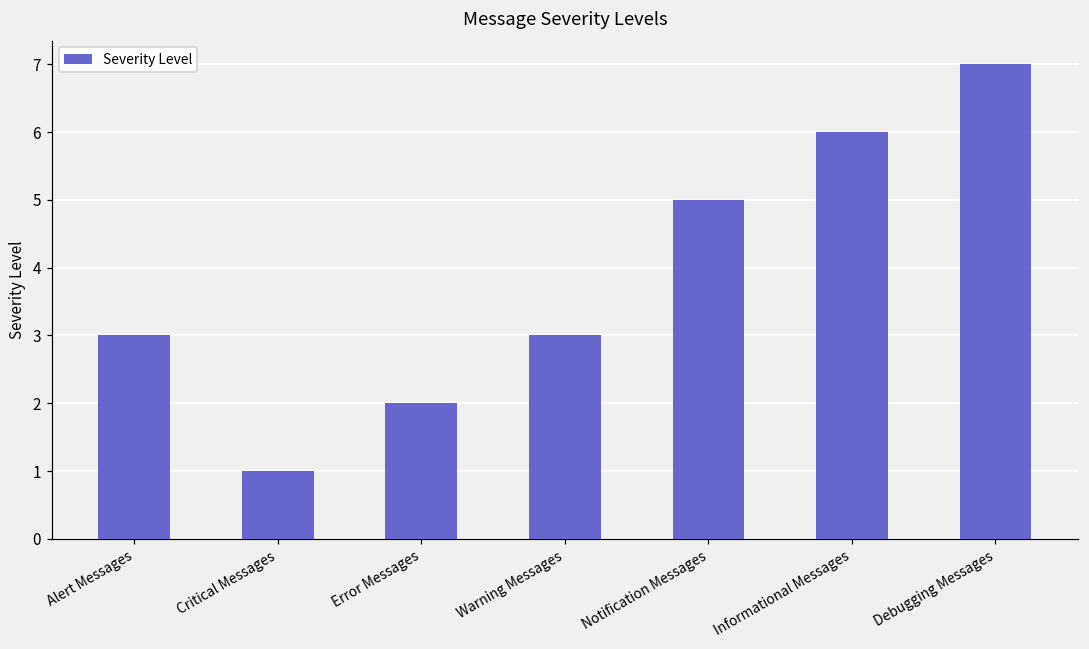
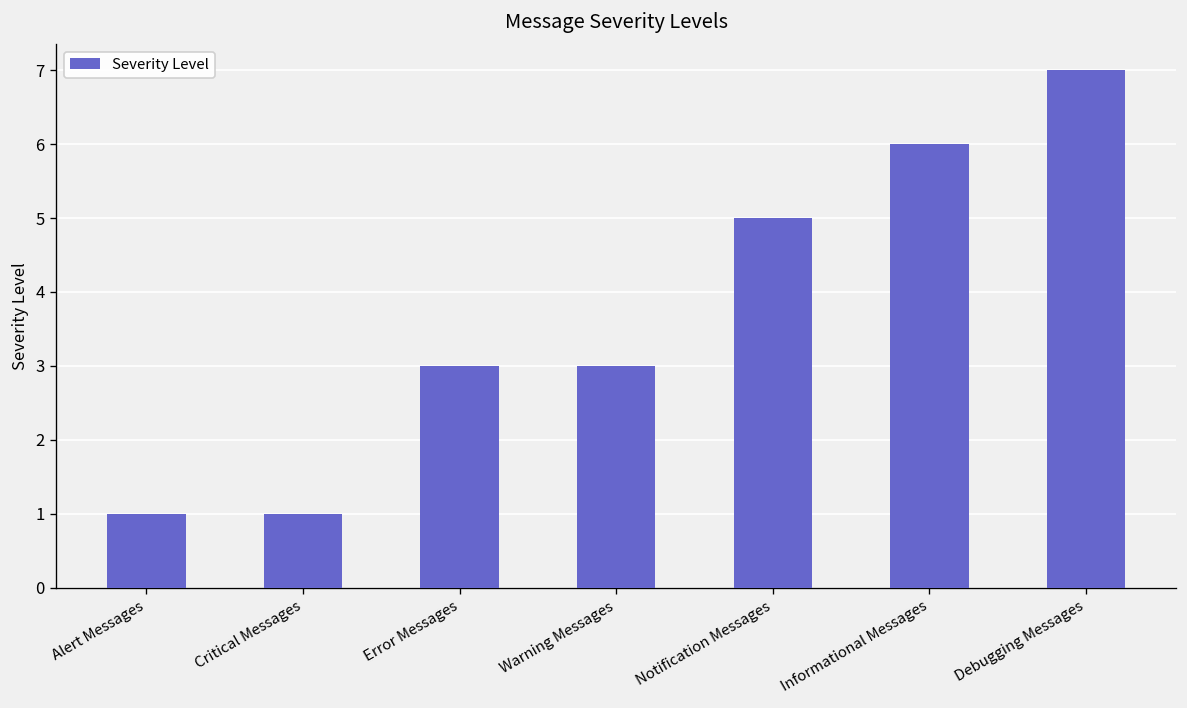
Alert Messages: 3 -> 1
Error Messages: 2 -> 3
